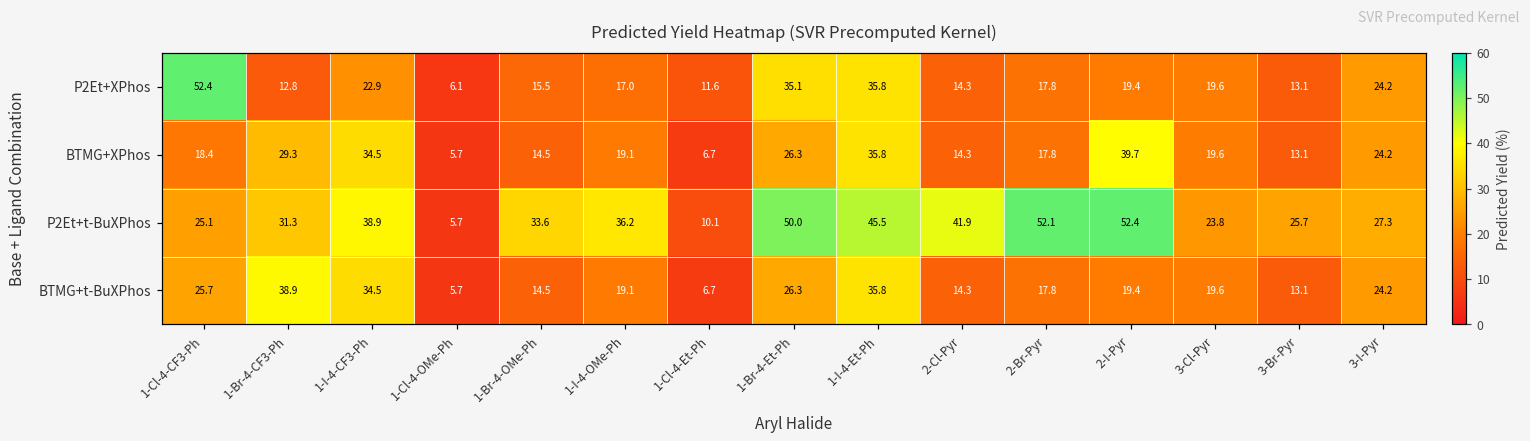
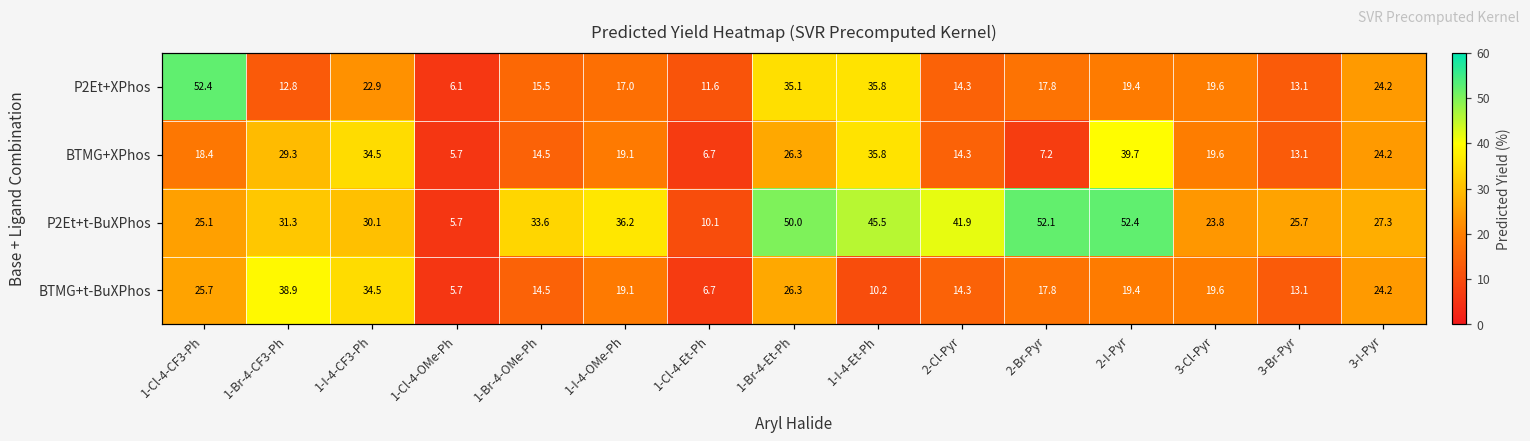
BTMG+XPhos, 2-Br-Pyr: 17.8 -> 7.2
P2Et+t-BuXPhos, 1-I-4-CF3-Ph: 38.9 -> 30.1
BTMG+t-BuXPhos, 1-I-4-Et-Ph: 35.8 -> 10.2
